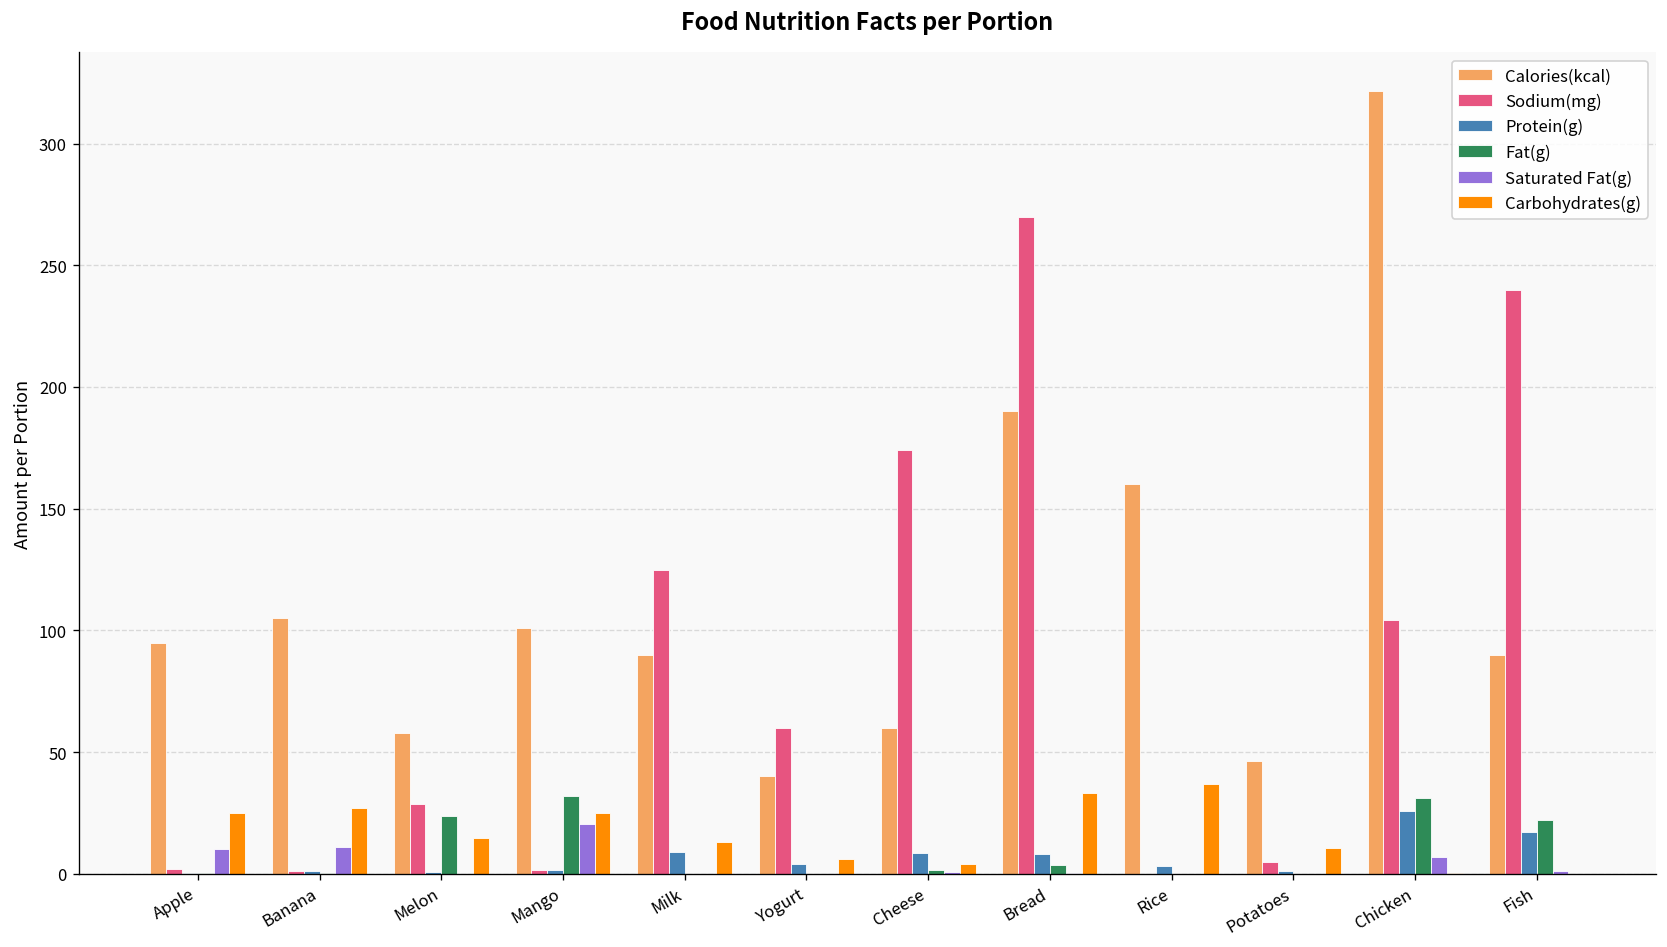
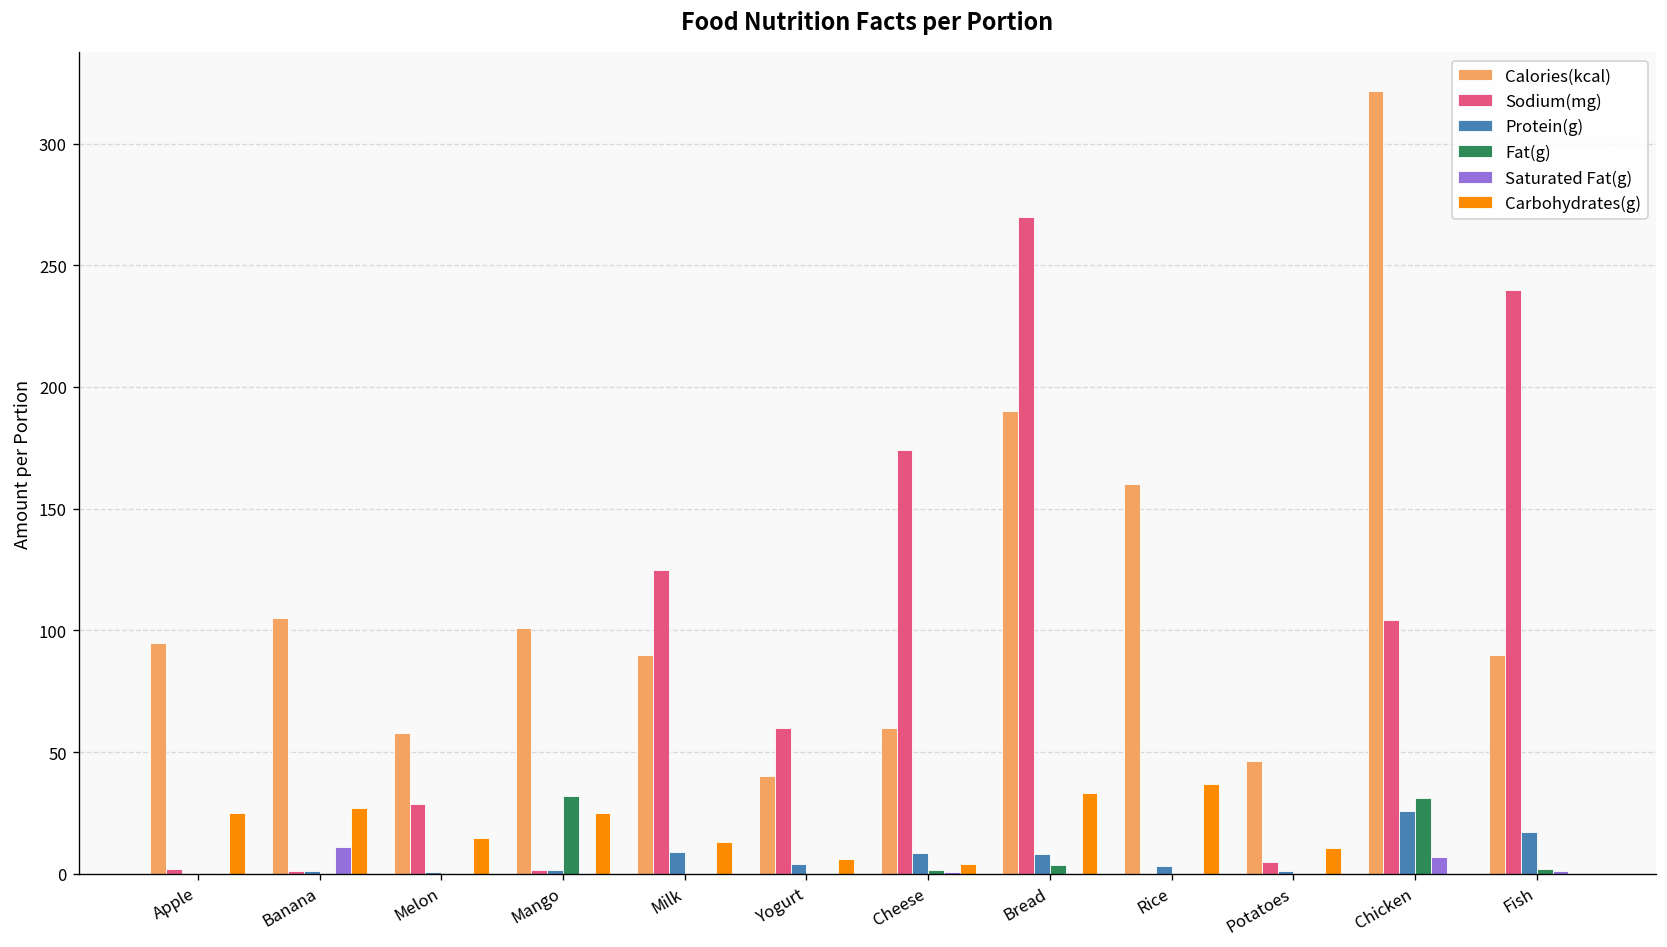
Saturated Fat(g), Apple: 10 -> 0
Fat(g), Melon: 24 -> 0
Saturated Fat(g), Mango: 20 -> 0
Fat(g), Fish: 22 -> 2
